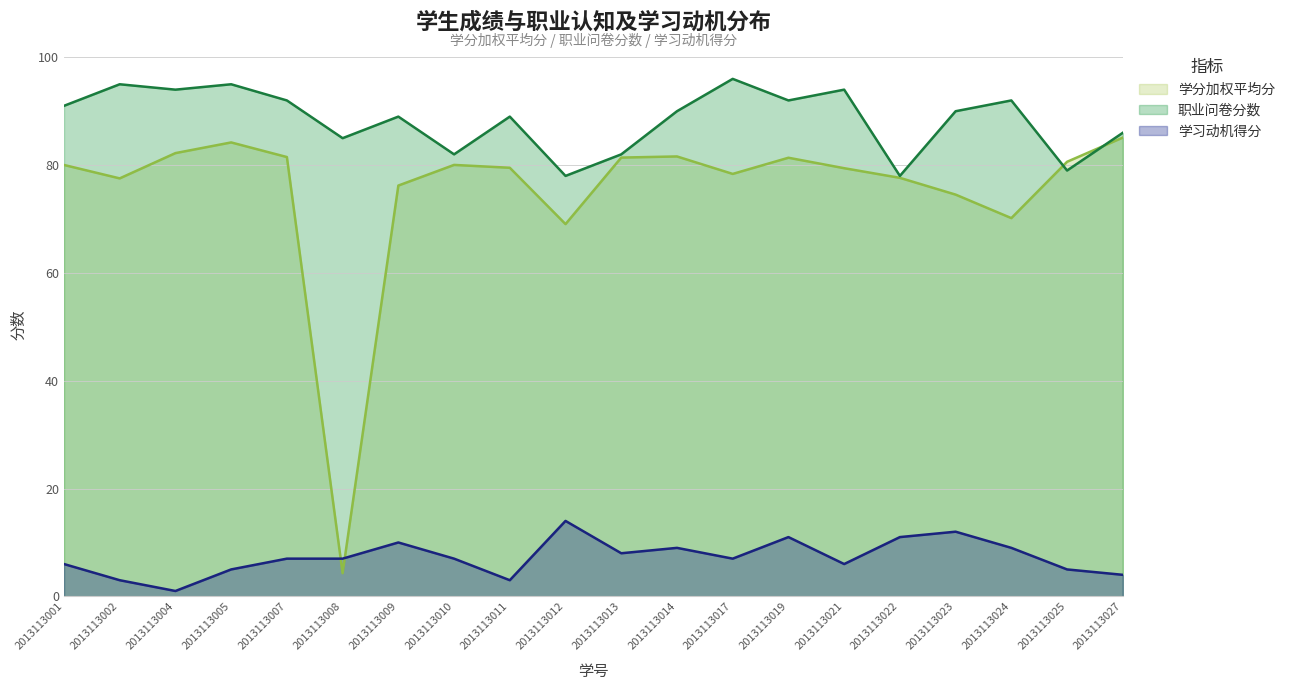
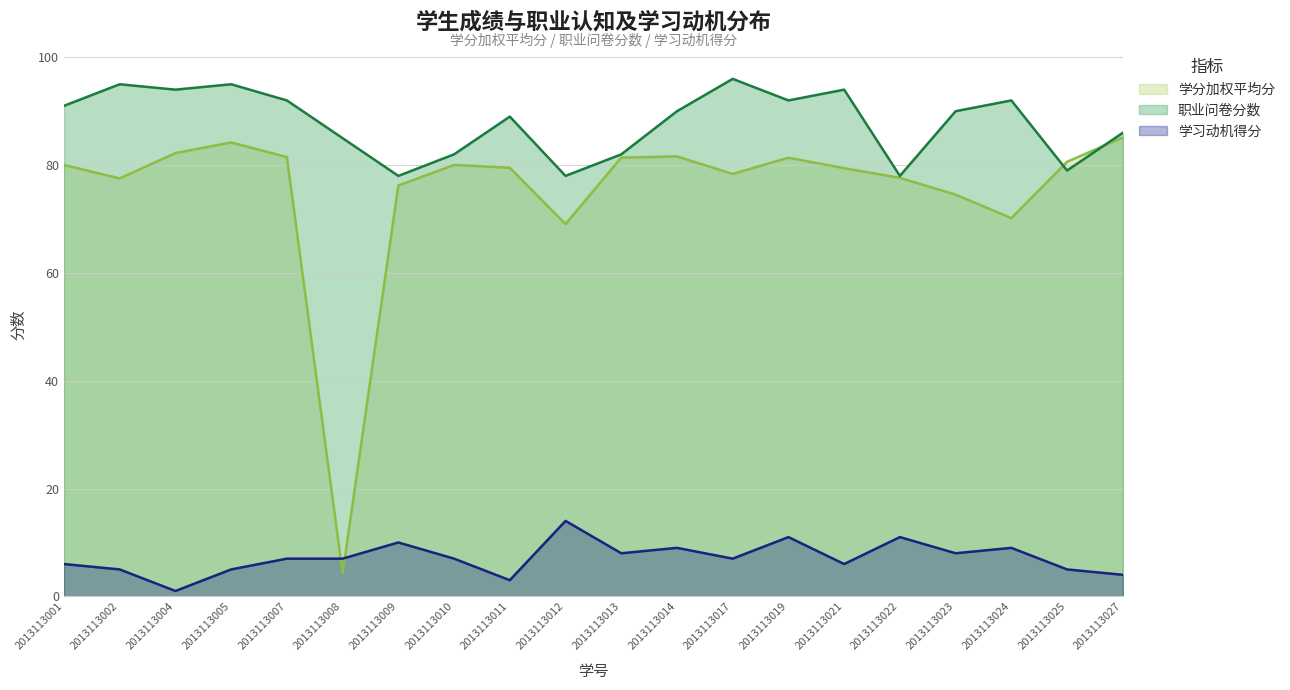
学习动机得分, 2013113002: 3 -> 5
职业问卷分数, 2013113009: 89 -> 78
学习动机得分, 2013113023: 12 -> 8
